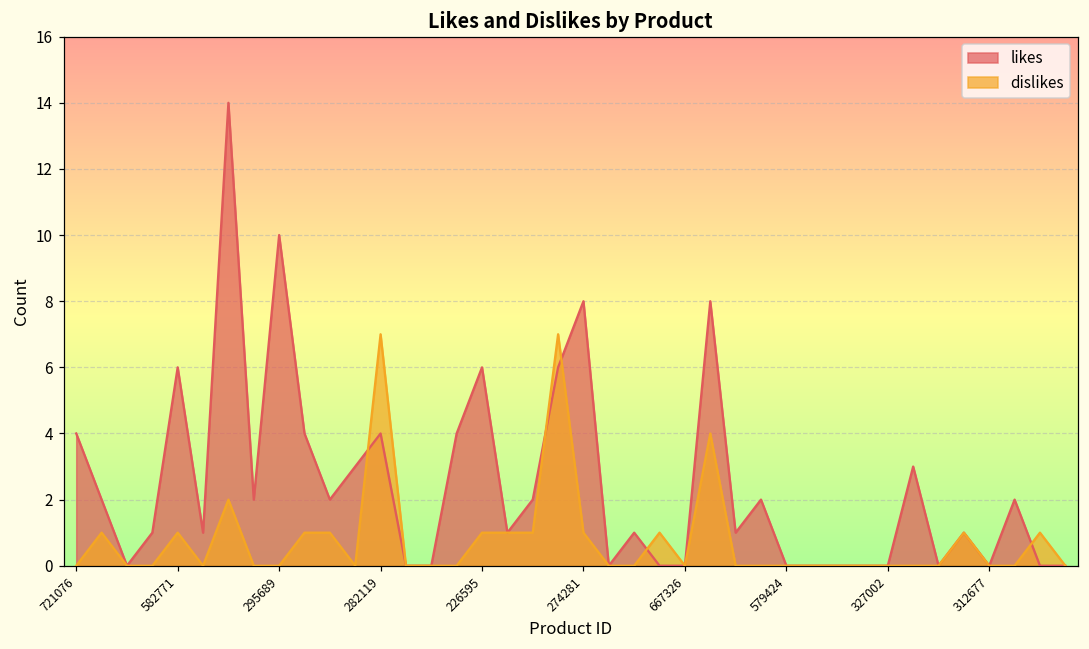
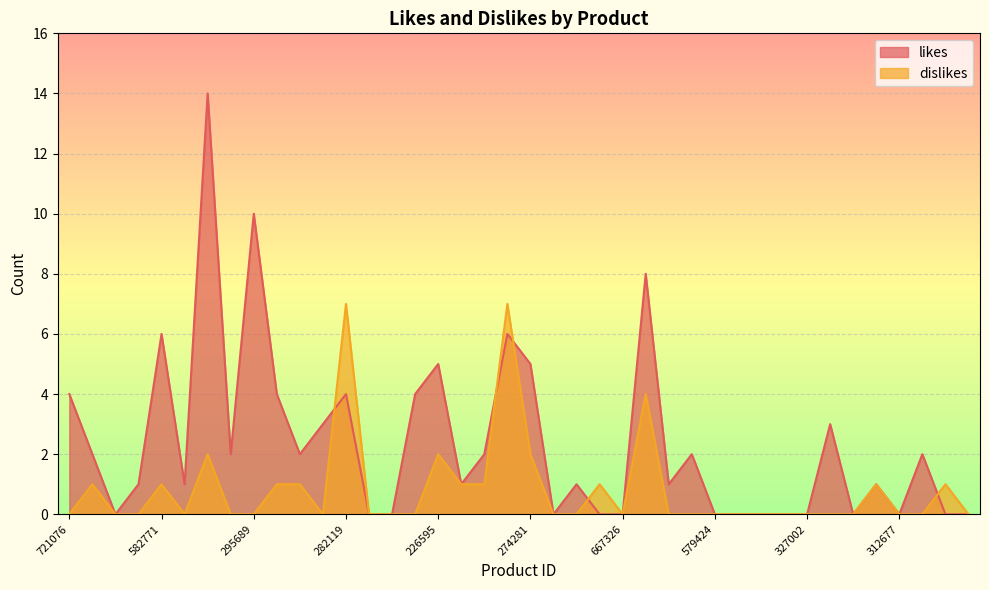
likes, 226595: 6 -> 5
dislikes, 226595: 1 -> 2
likes, 274281: 8 -> 5
dislikes, 274281: 1 -> 2
